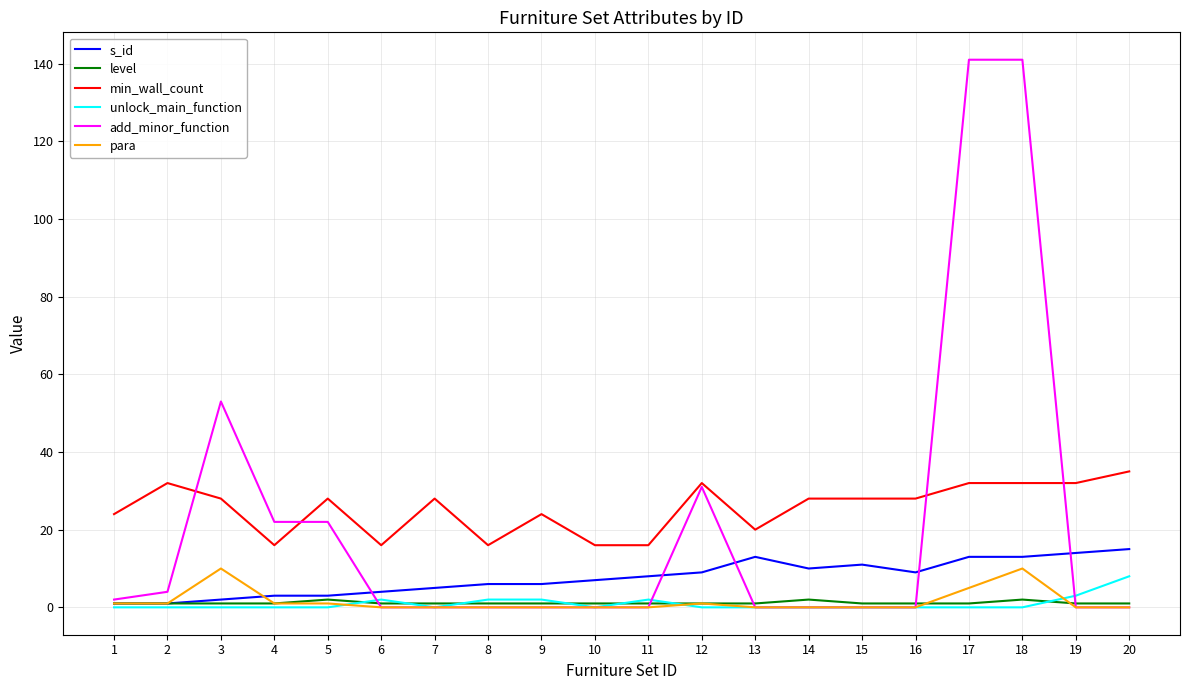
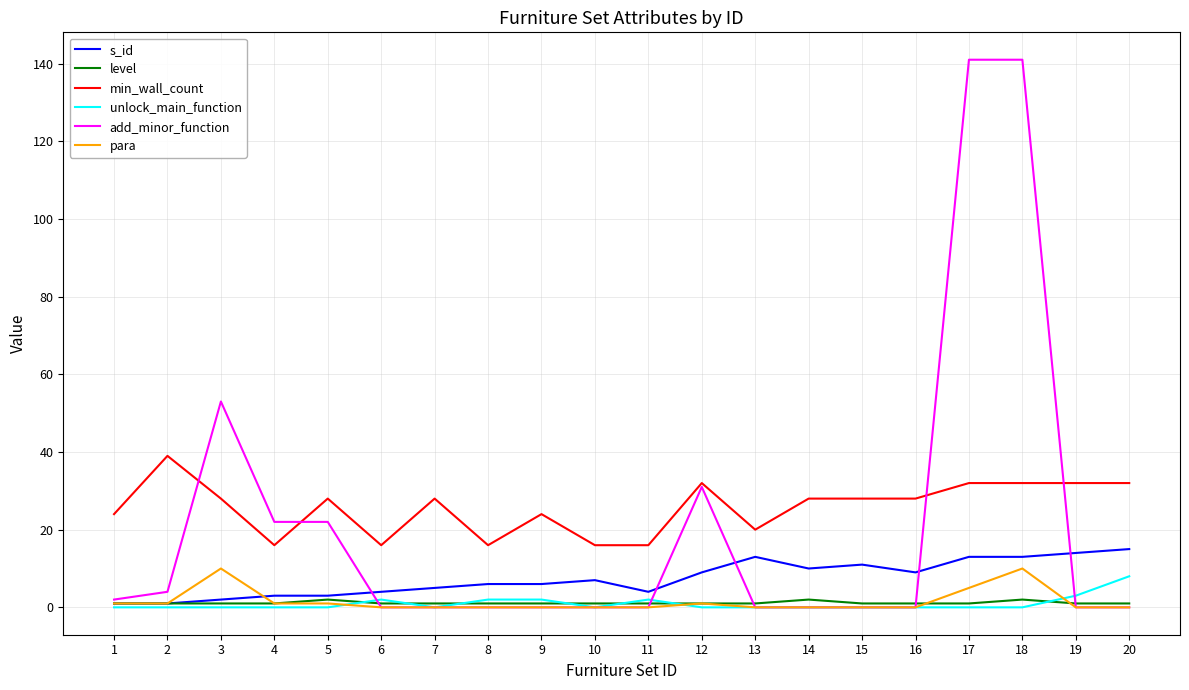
min_wall_count, 2: 32 -> 39
s_id, 11: 8 -> 4
min_wall_count, 20: 35 -> 32
